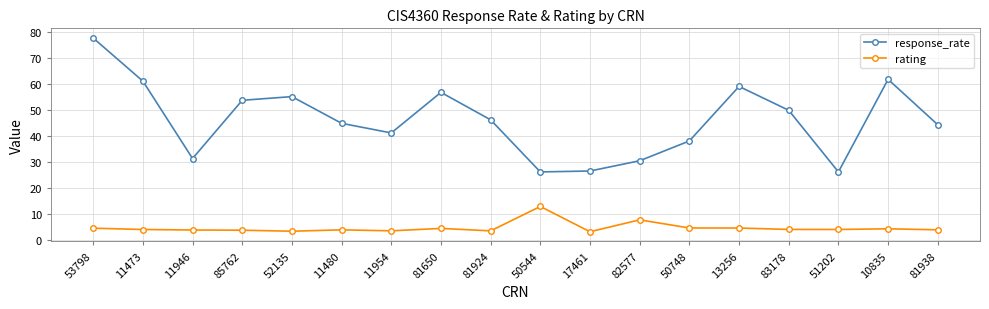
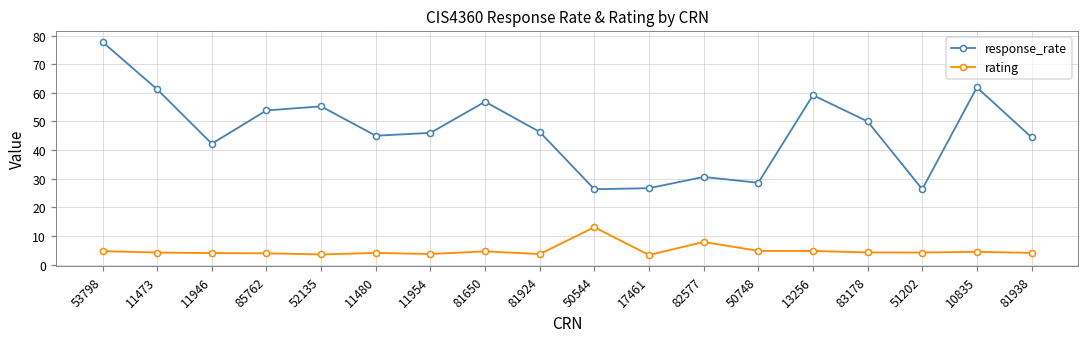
response_rate, 11946: 31 -> 42
response_rate, 11954: 41 -> 46
response_rate, 50748: 38 -> 29
